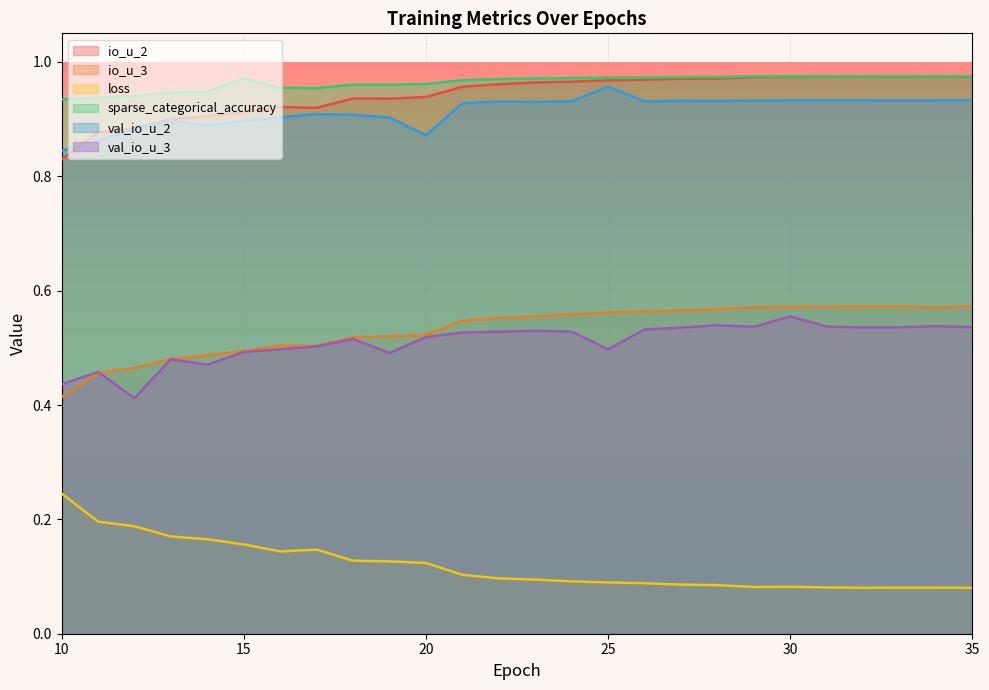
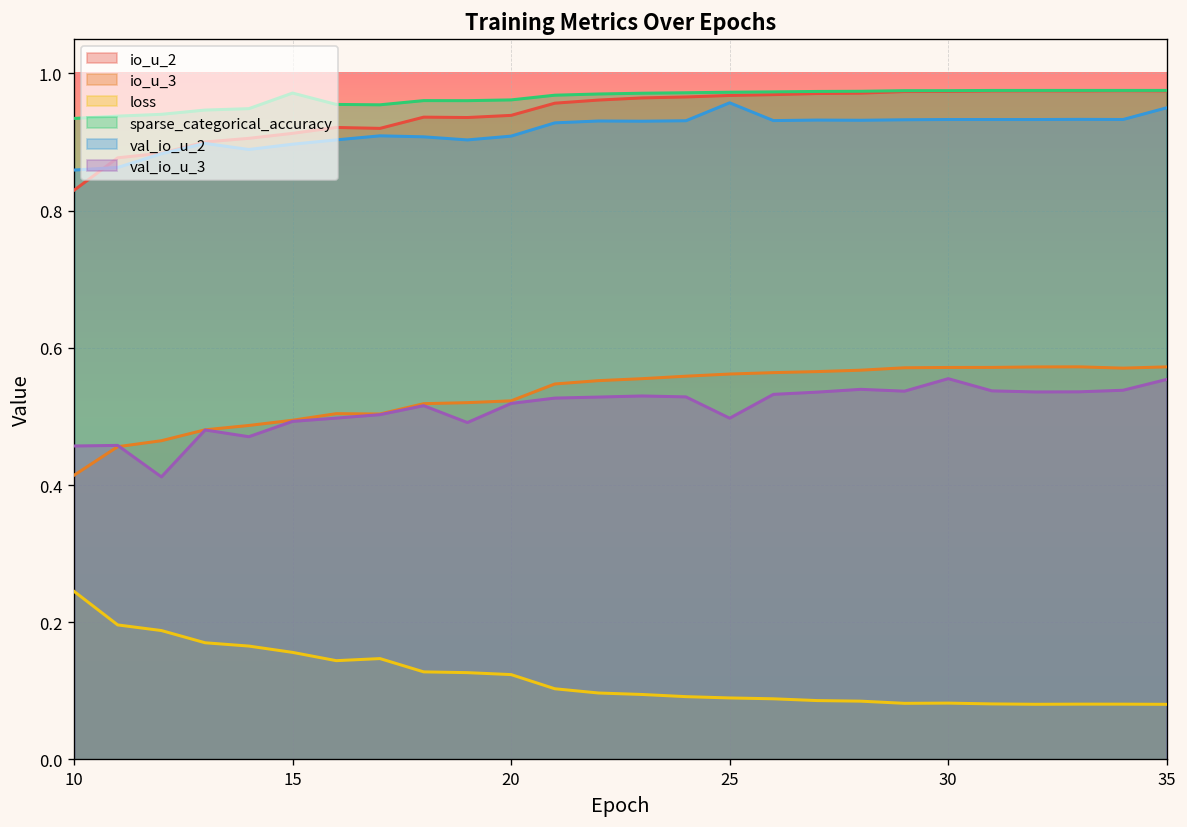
val_io_u_2, 10: 0.84 -> 0.86
val_io_u_3, 10: 0.44 -> 0.46
val_io_u_2, 20: 0.87 -> 0.91
val_io_u_2, 35: 0.93 -> 0.95
val_io_u_3, 35: 0.54 -> 0.55
